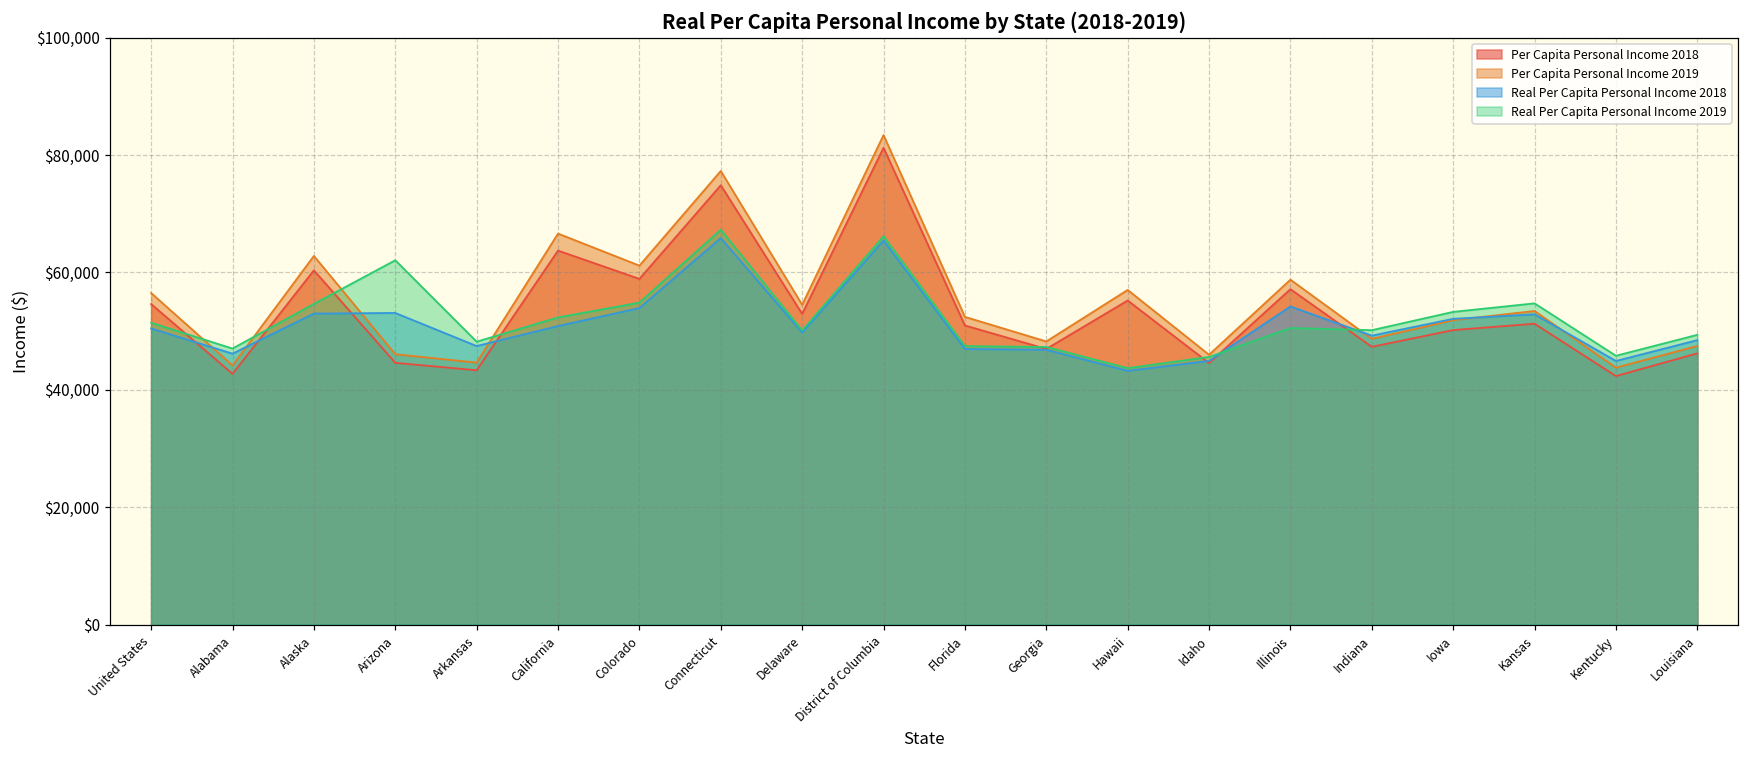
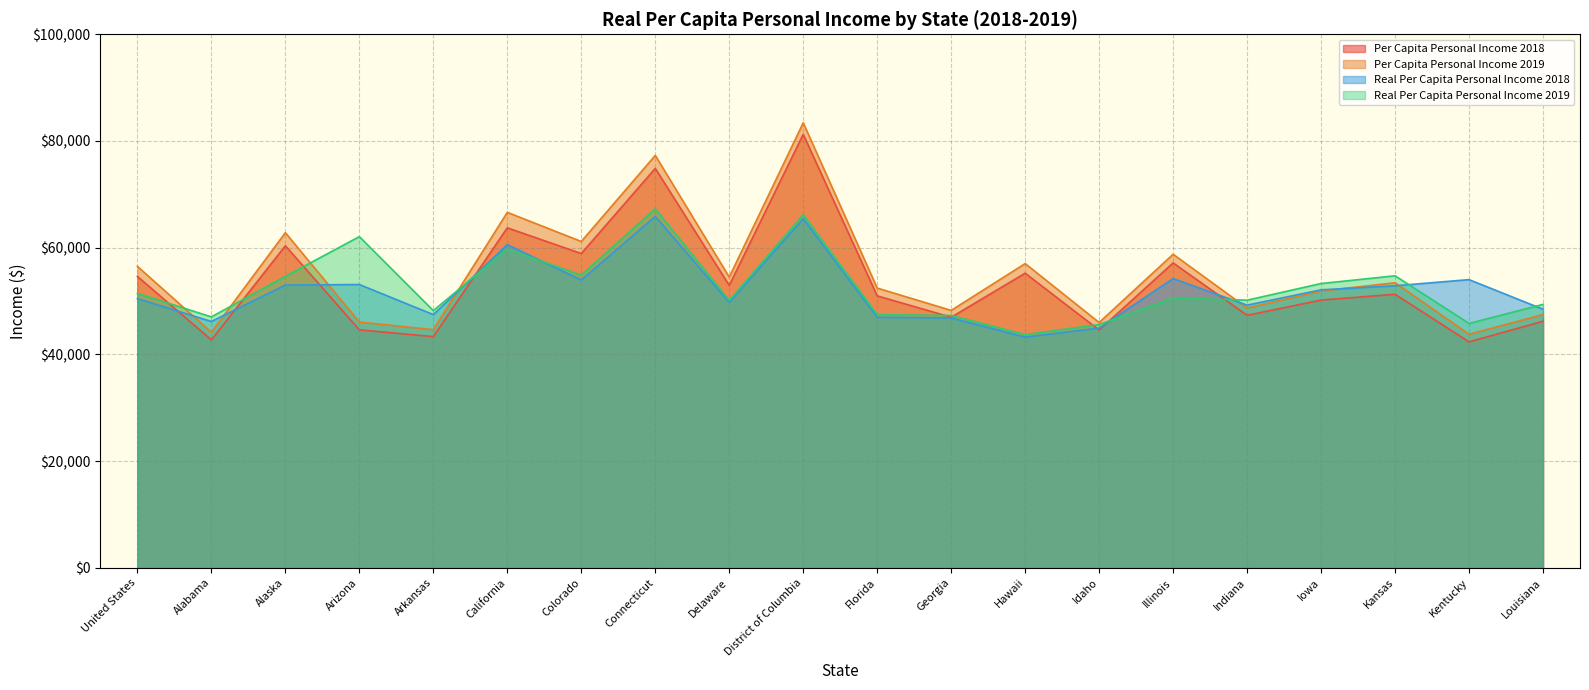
Real Per Capita Personal Income 2018, California: $51,000 -> $61,000
Real Per Capita Personal Income 2019, California: $52,000 -> $60,000
Real Per Capita Personal Income 2018, Kentucky: $45,000 -> $54,000
